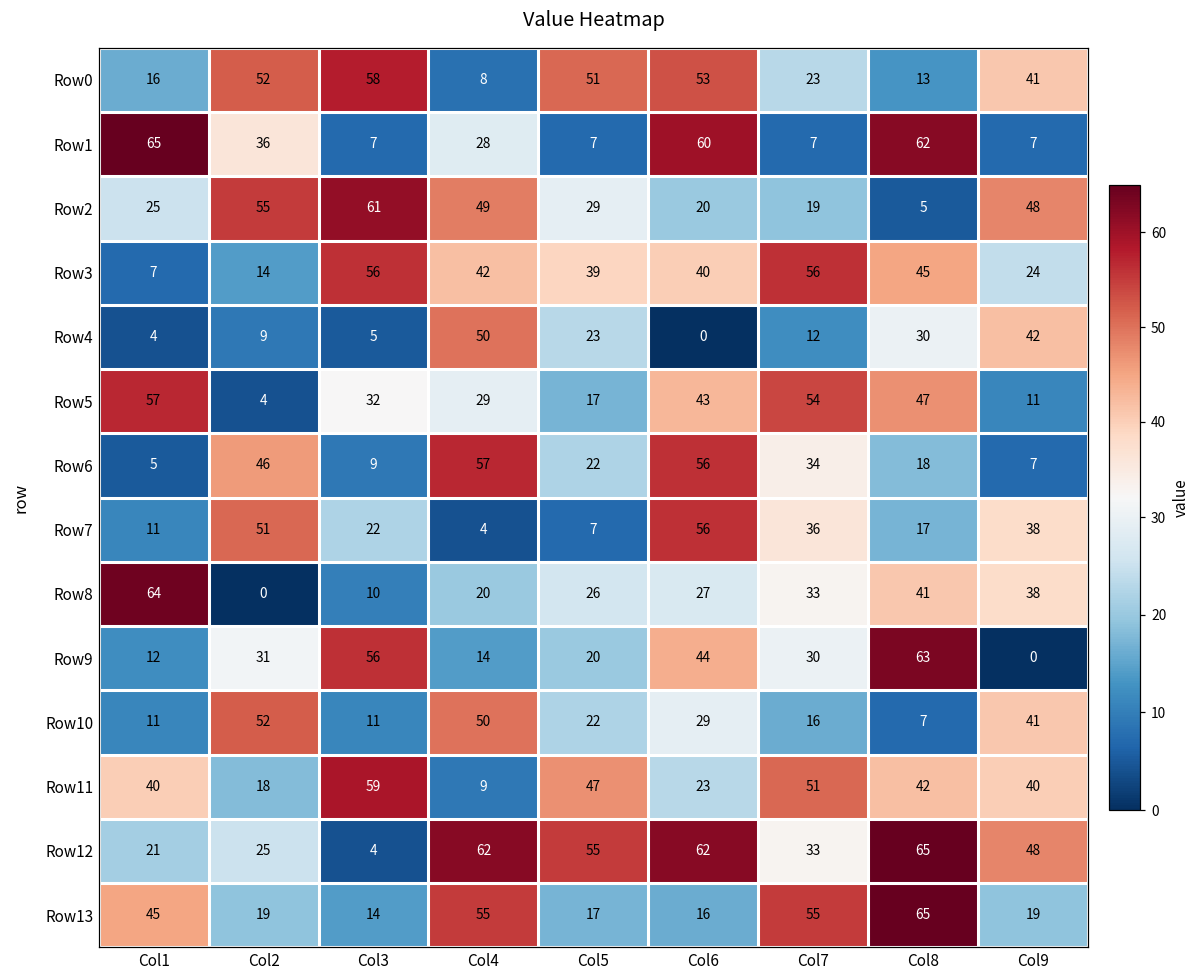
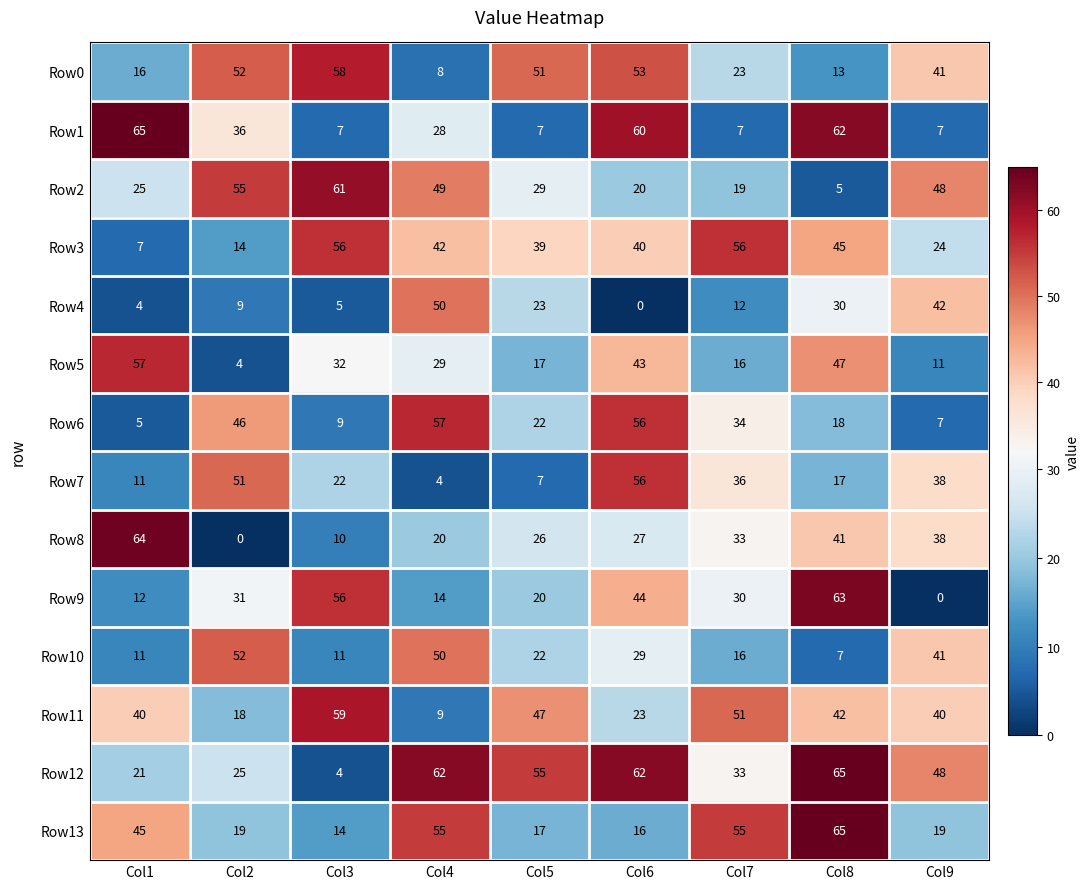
Row5, Col7: 54 -> 16
